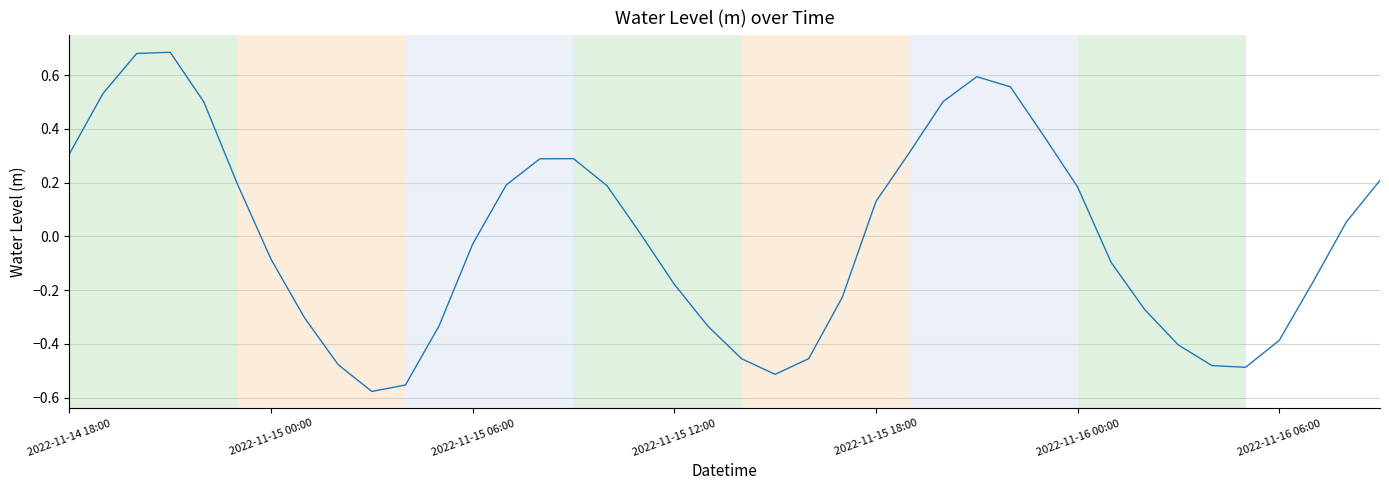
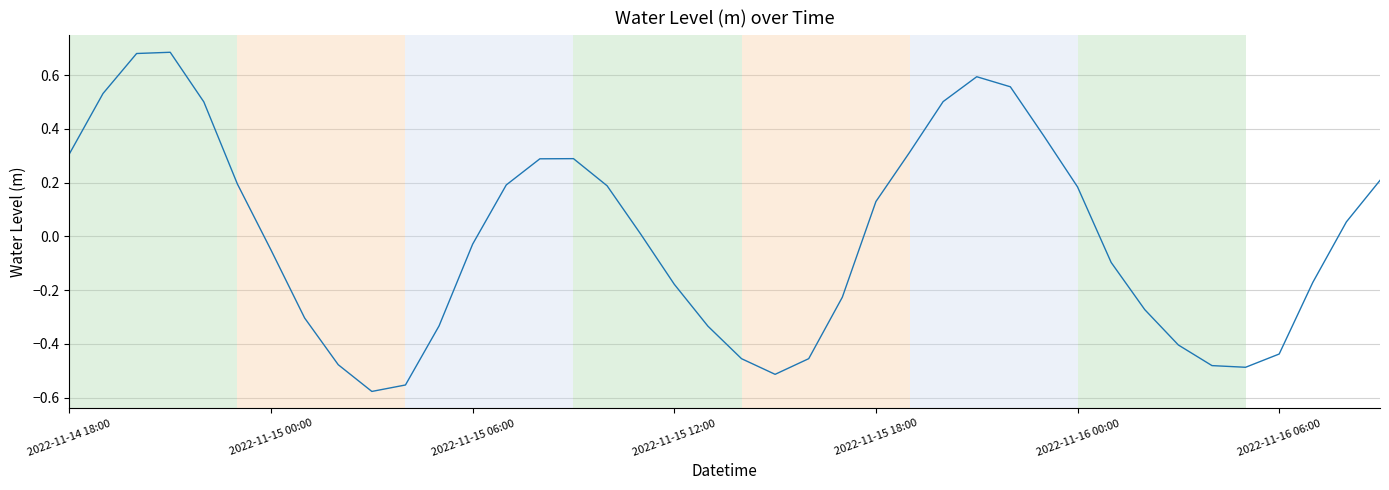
2022-11-15 00:00: -0.09 -> -0.05
2022-11-16 06:00: -0.39 -> -0.44
